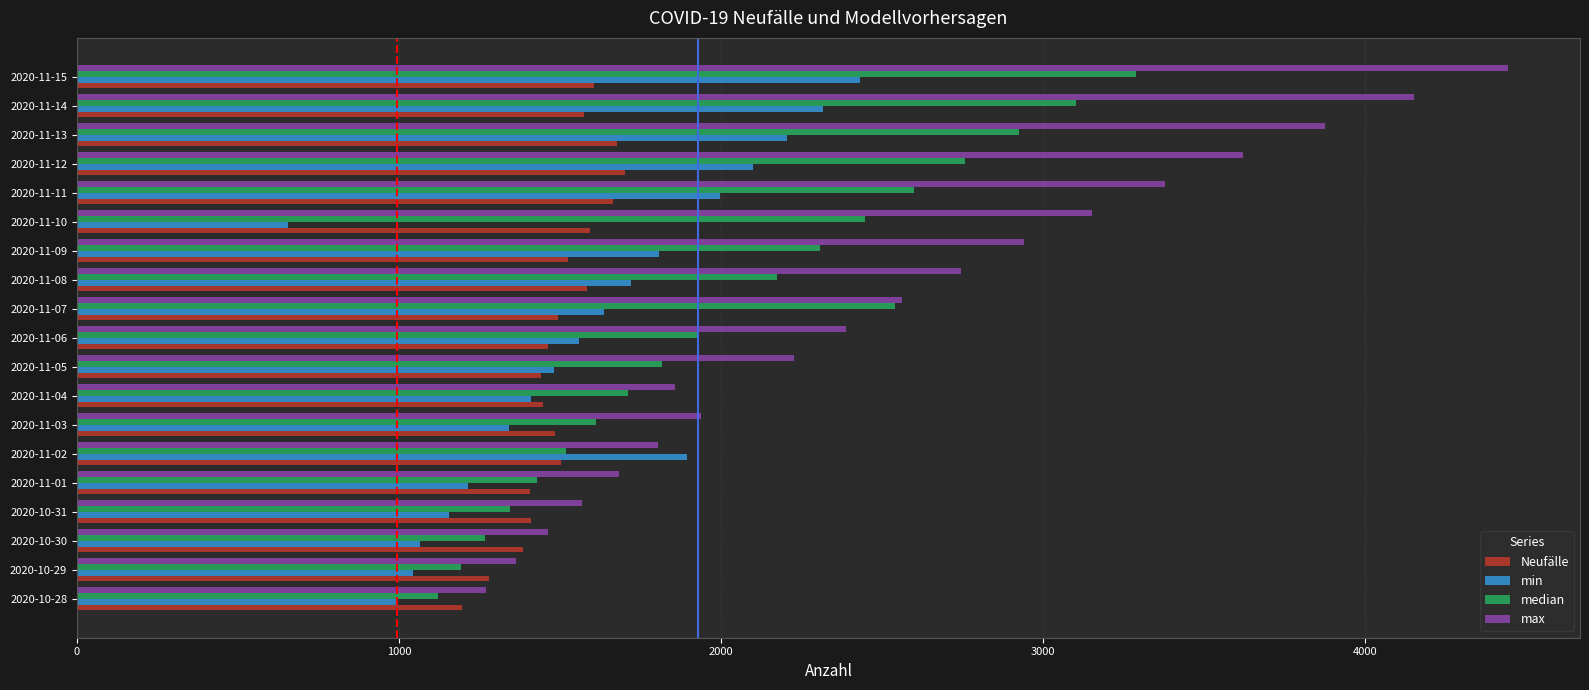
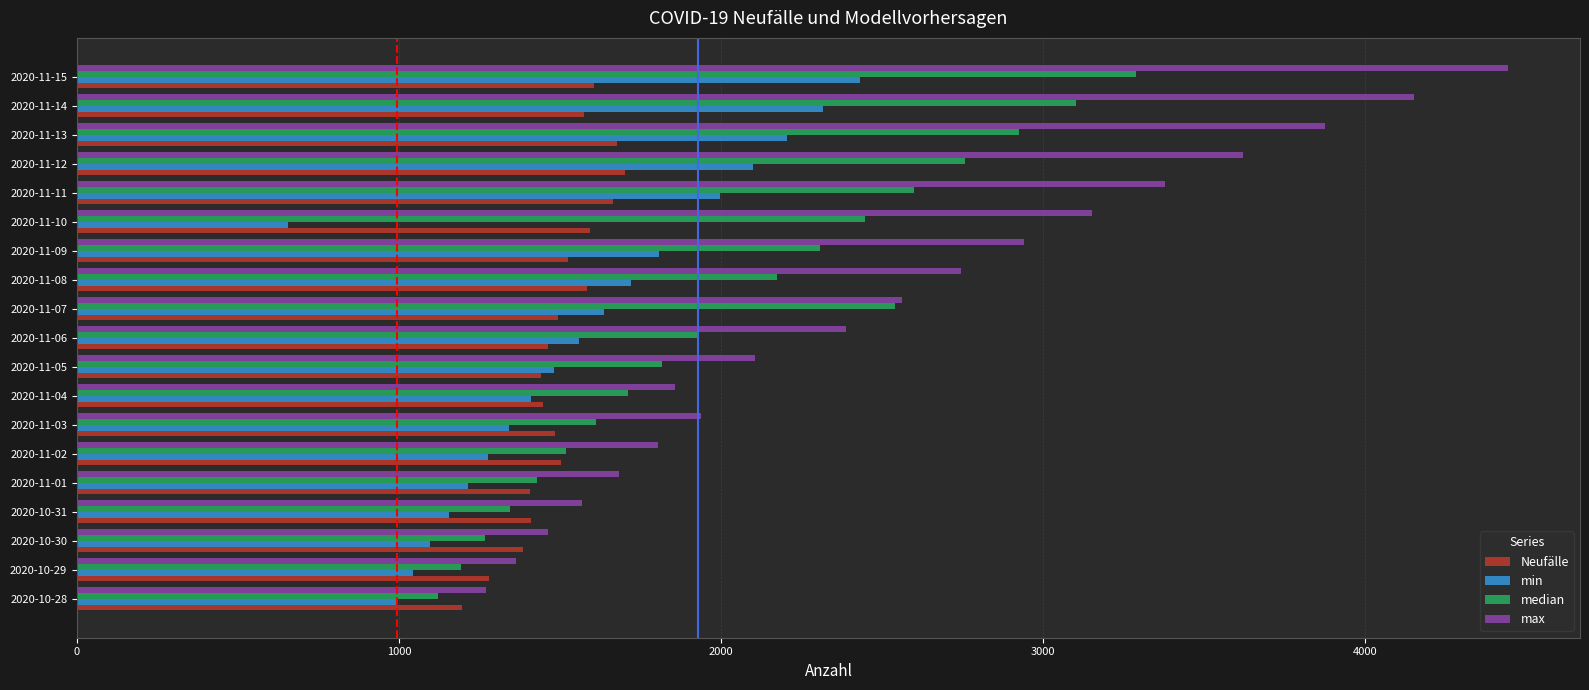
max, 2020-11-05: 2230 -> 2100
min, 2020-11-02: 1890 -> 1280
min, 2020-10-30: 1060 -> 1100
